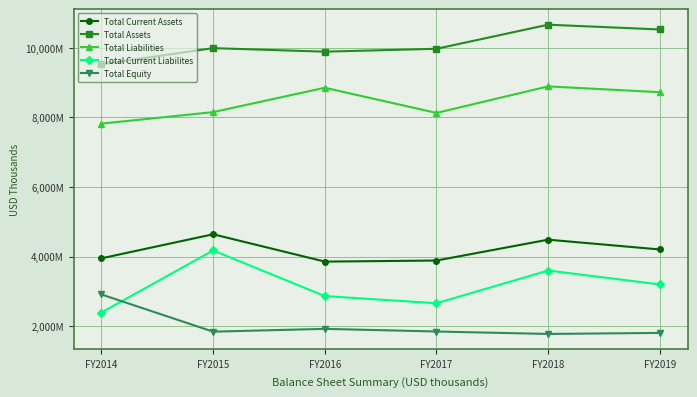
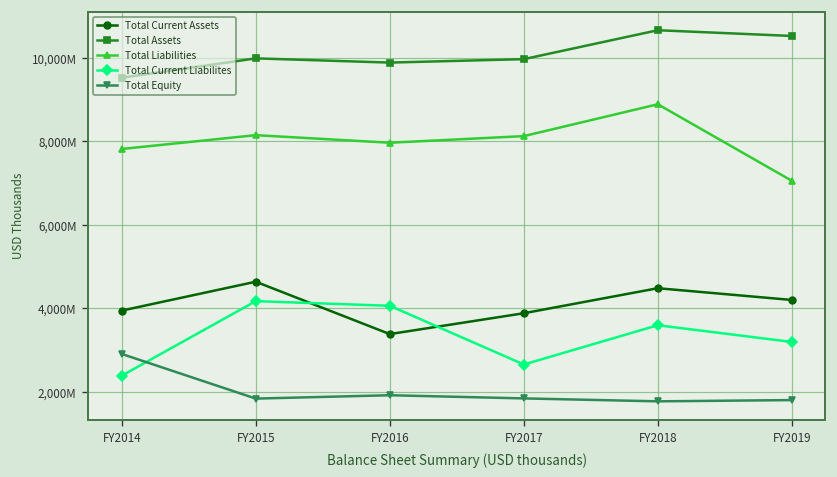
Total Current Assets, FY2016: 3,900,000,000 -> 3,400,000,000
Total Liabilities, FY2016: 8,900,000,000 -> 8,000,000,000
Total Current Liabilites, FY2016: 2,900,000,000 -> 4,100,000,000
Total Liabilities, FY2019: 8,700,000,000 -> 7,100,000,000
